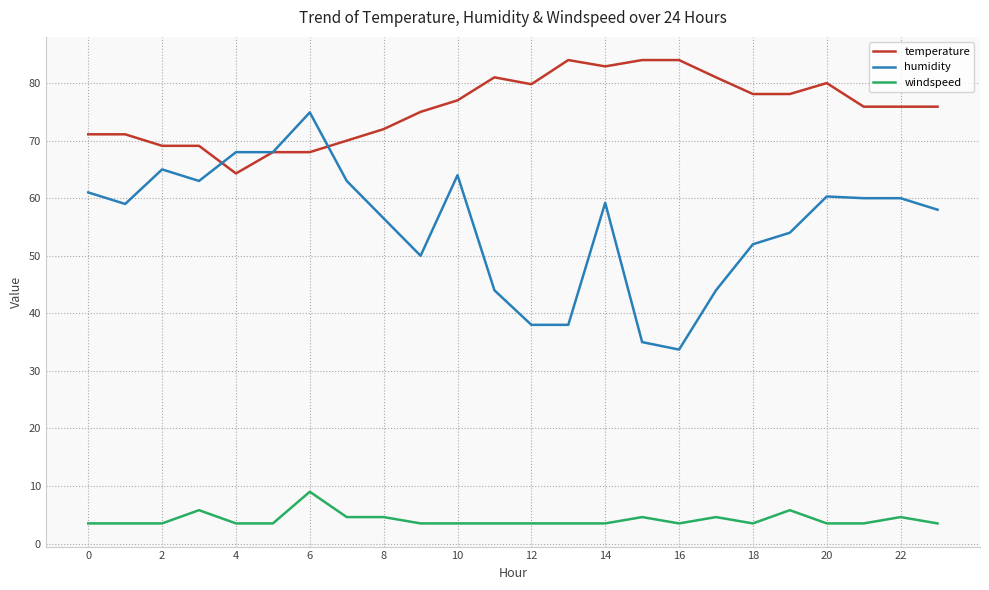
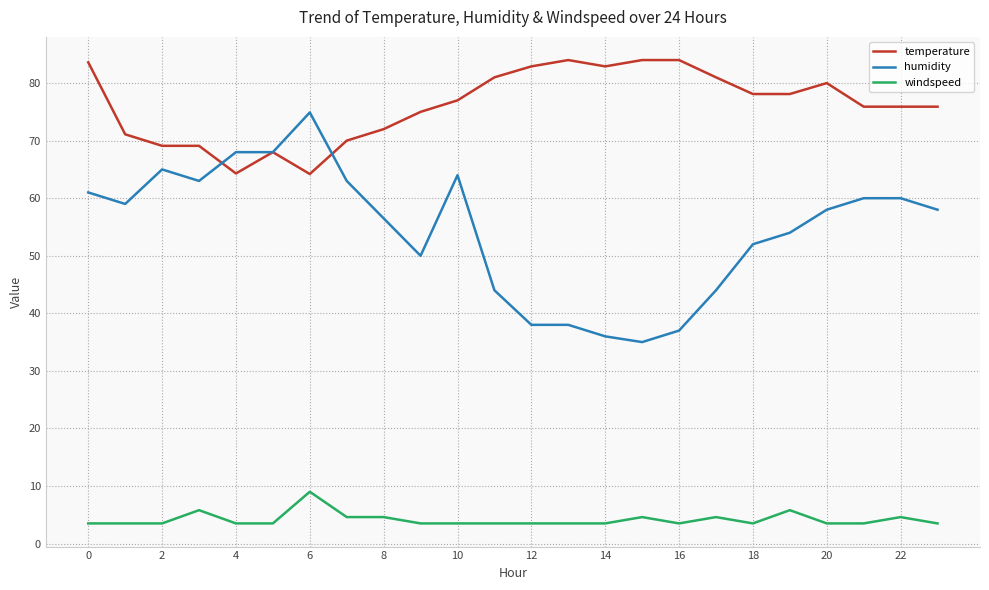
temperature, 0: 71 -> 84
temperature, 6: 68 -> 64
temperature, 12: 80 -> 83
humidity, 14: 59 -> 36
humidity, 16: 34 -> 37
humidity, 20: 60 -> 58
